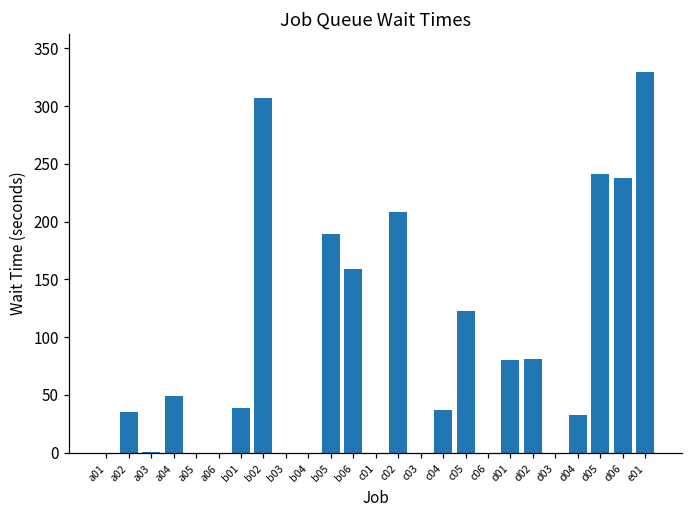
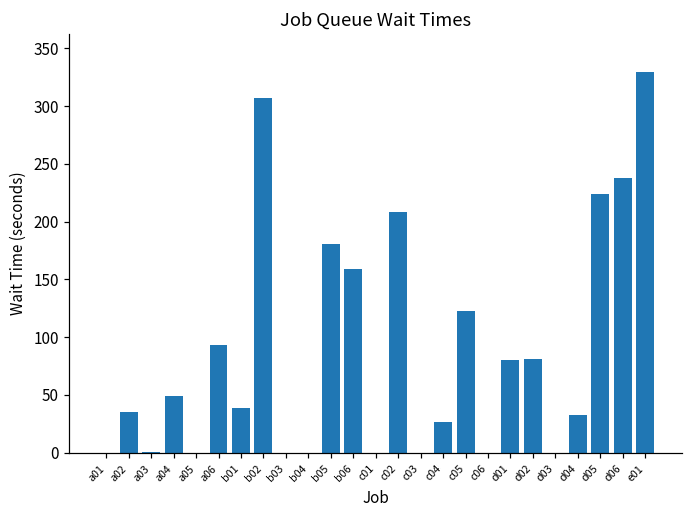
a06: 0 -> 93
b05: 189 -> 181
c04: 37 -> 27
d05: 241 -> 224
